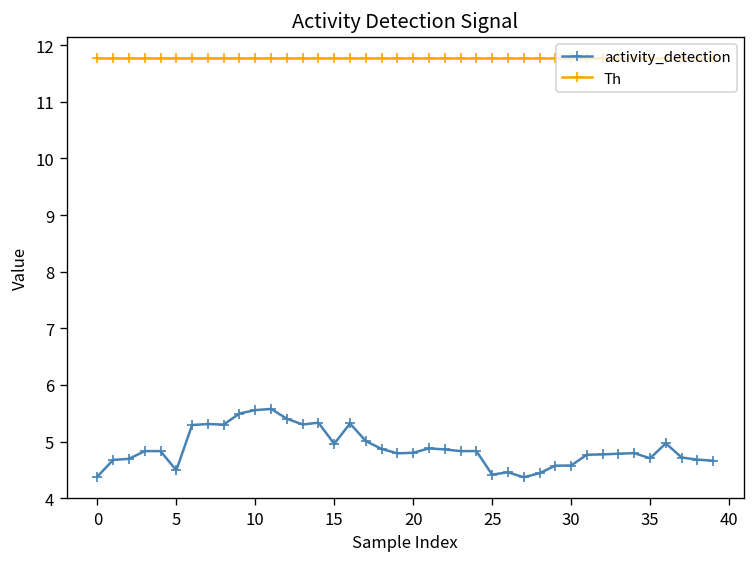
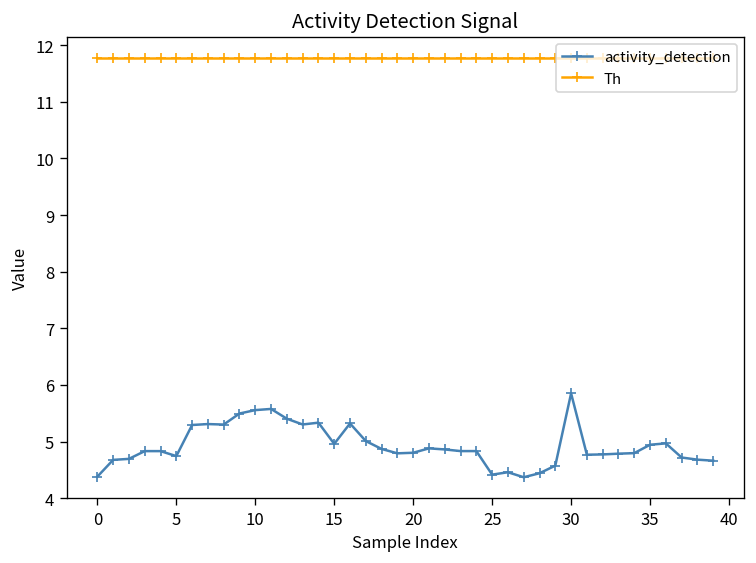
activity_detection, 5: 4.5 -> 4.7
activity_detection, 30: 4.6 -> 5.9
activity_detection, 35: 4.7 -> 4.9
